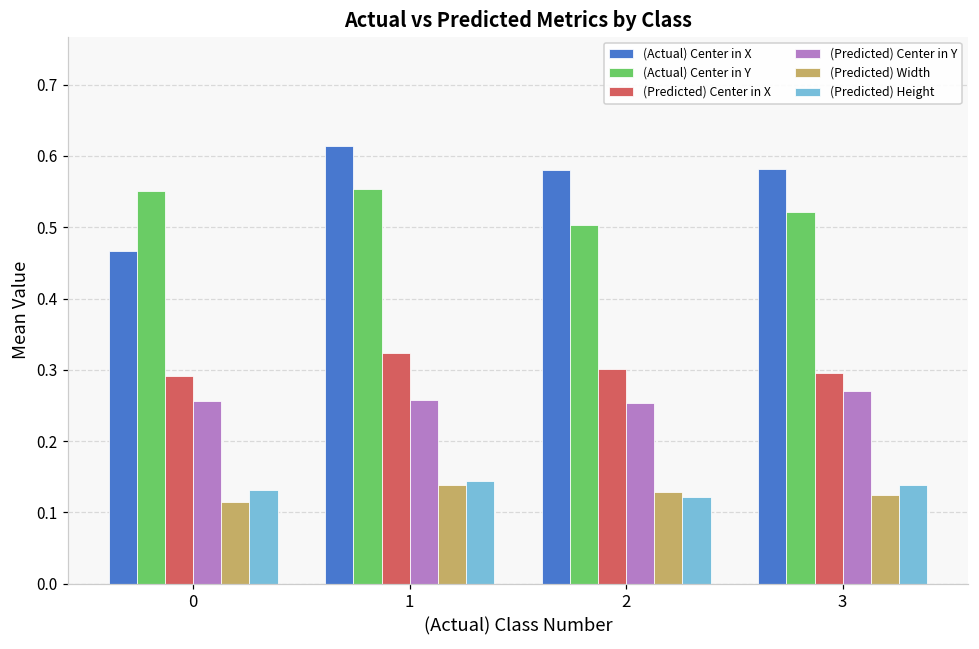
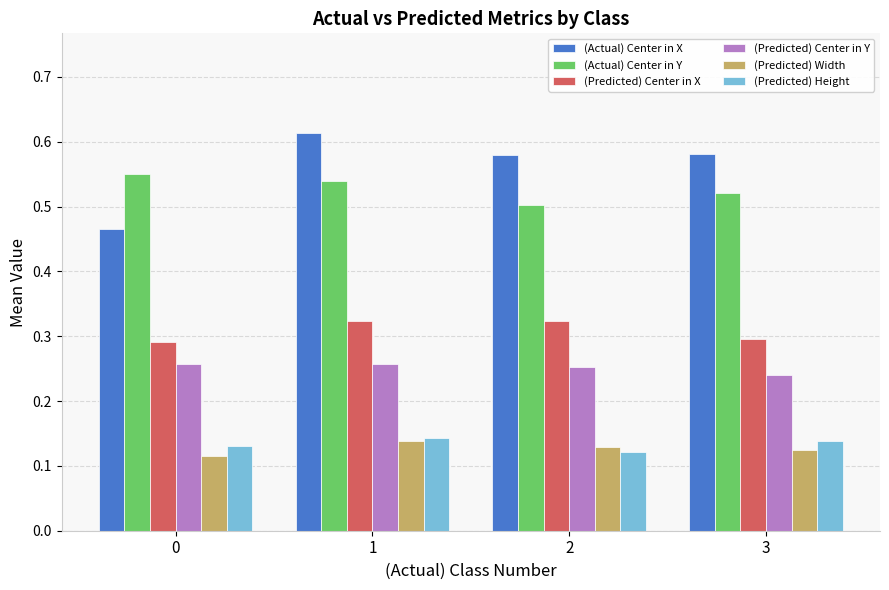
(Actual) Center in Y, 1: 0.55 -> 0.54
(Predicted) Center in X, 2: 0.30 -> 0.32
(Predicted) Center in Y, 3: 0.27 -> 0.24
